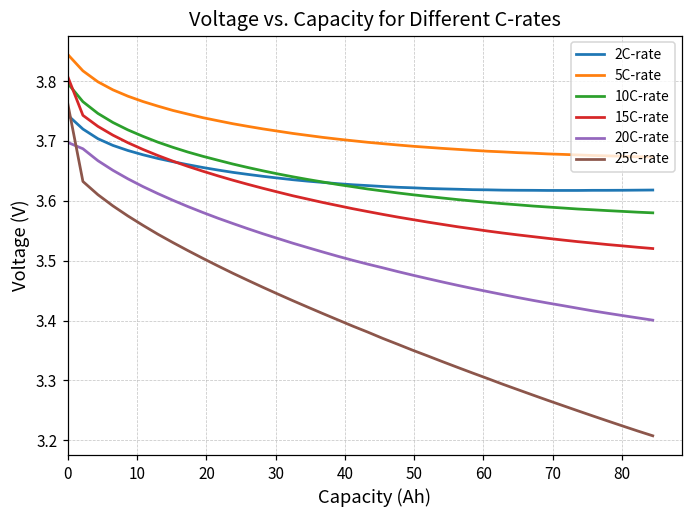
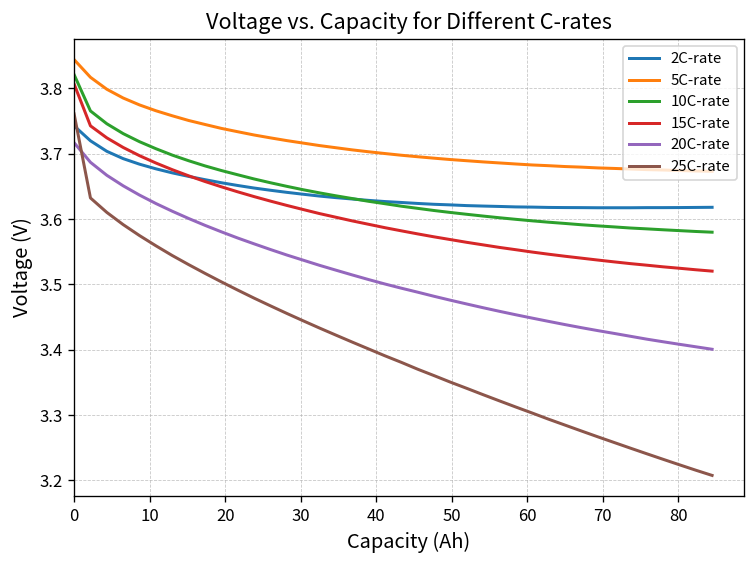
10C-rate, 0: 3.80 -> 3.82
20C-rate, 0: 3.70 -> 3.72
